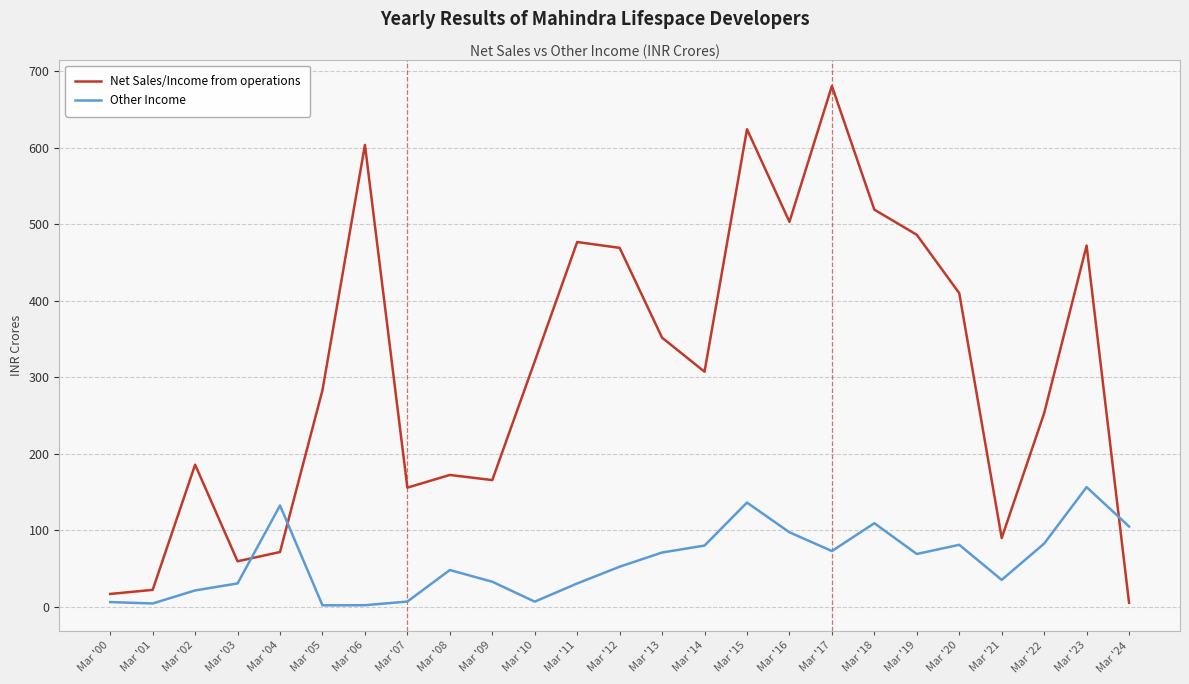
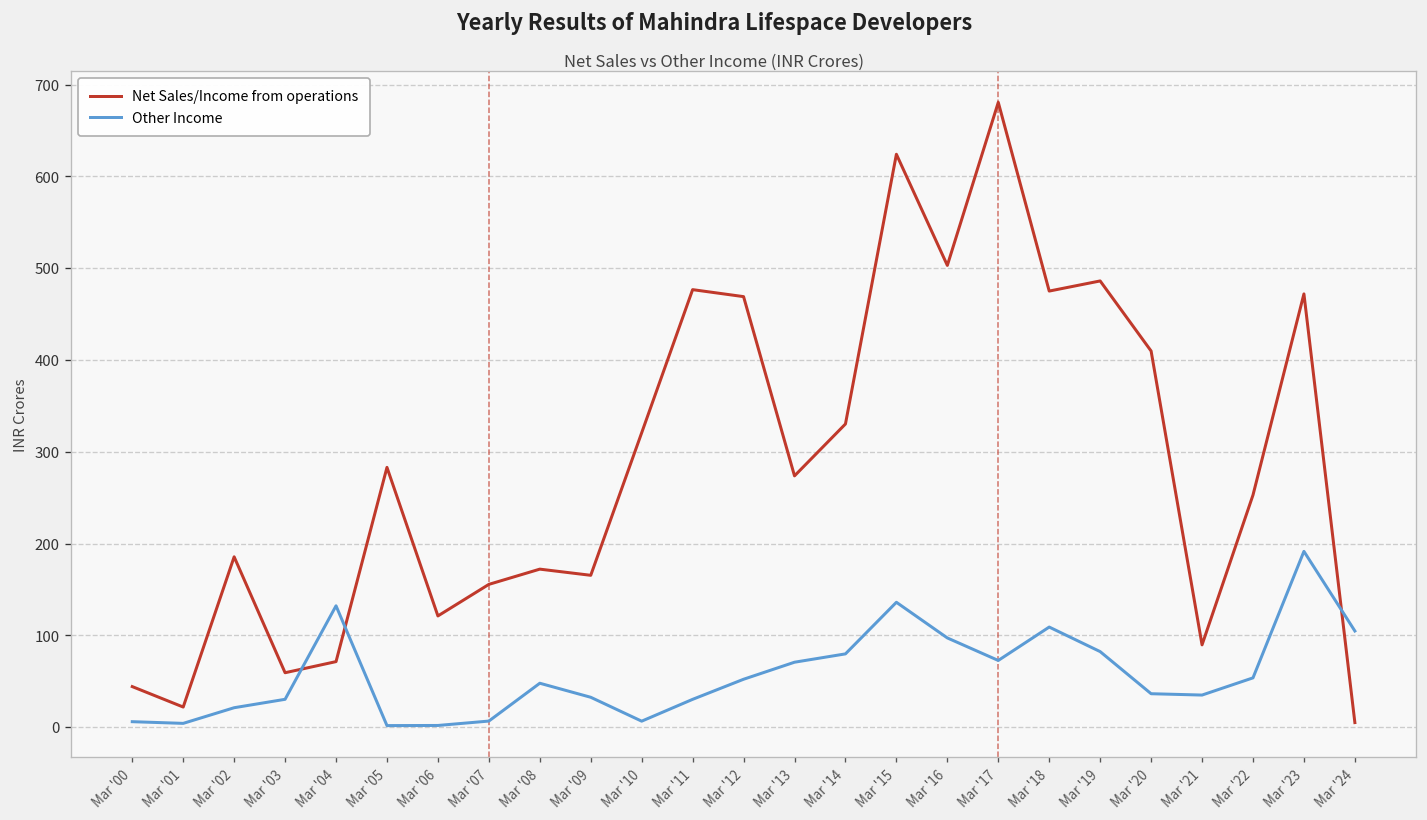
Net Sales/Income from operations, Mar '00: 20 -> 40
Net Sales/Income from operations, Mar '06: 600 -> 120
Net Sales/Income from operations, Mar '13: 350 -> 270
Net Sales/Income from operations, Mar '14: 310 -> 330
Net Sales/Income from operations, Mar '18: 520 -> 480
Other Income, Mar '19: 70 -> 80
Other Income, Mar '20: 80 -> 40
Other Income, Mar '22: 80 -> 50
Other Income, Mar '23: 160 -> 190
